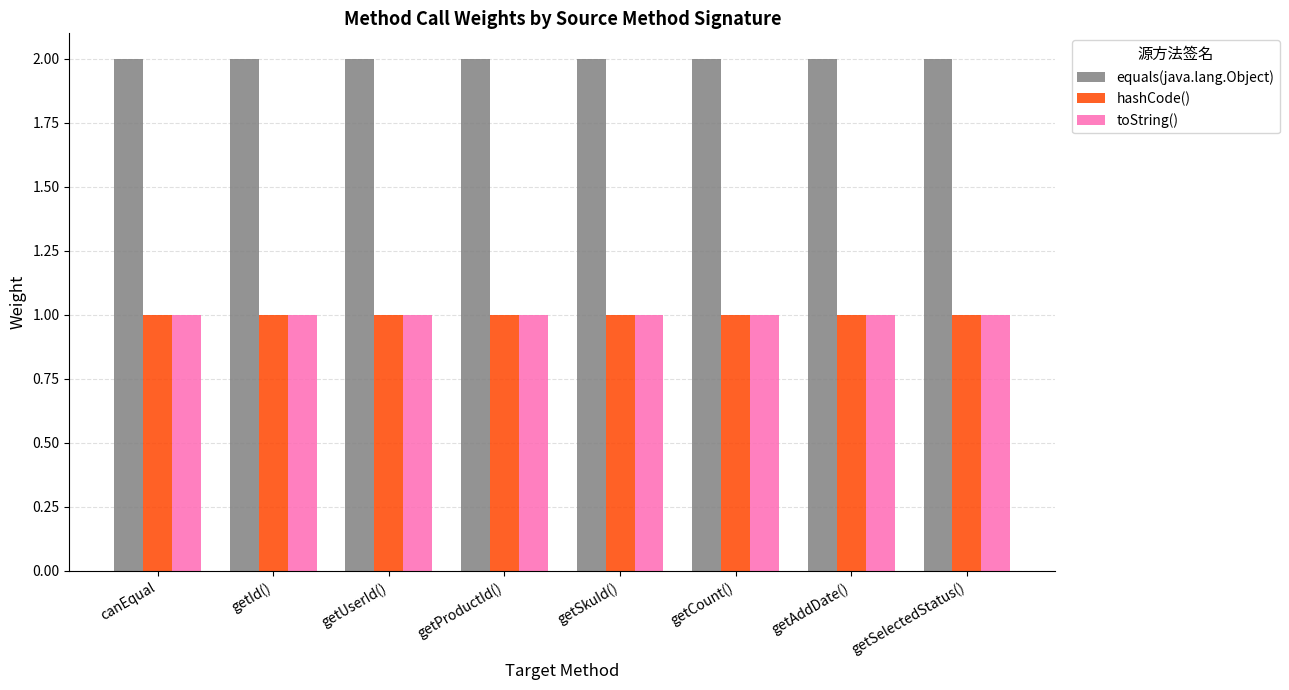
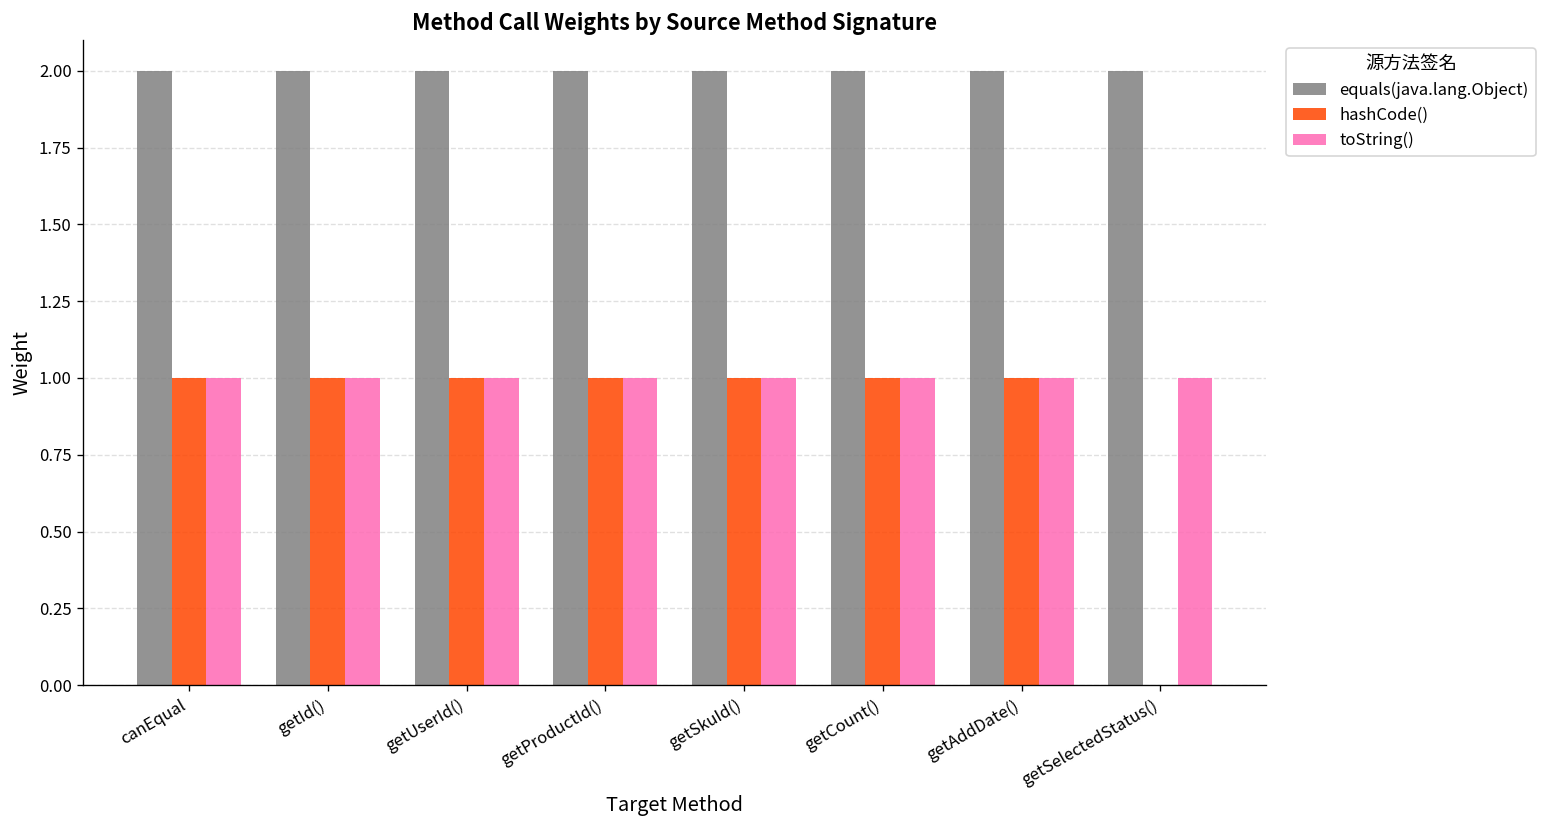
hashCode(), getSelectedStatus(): 1 -> 0
